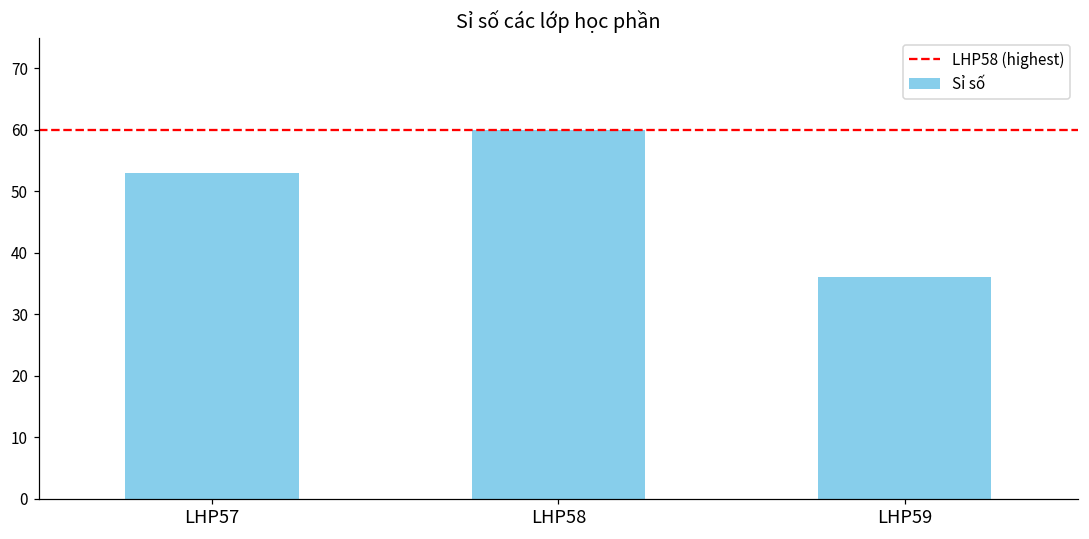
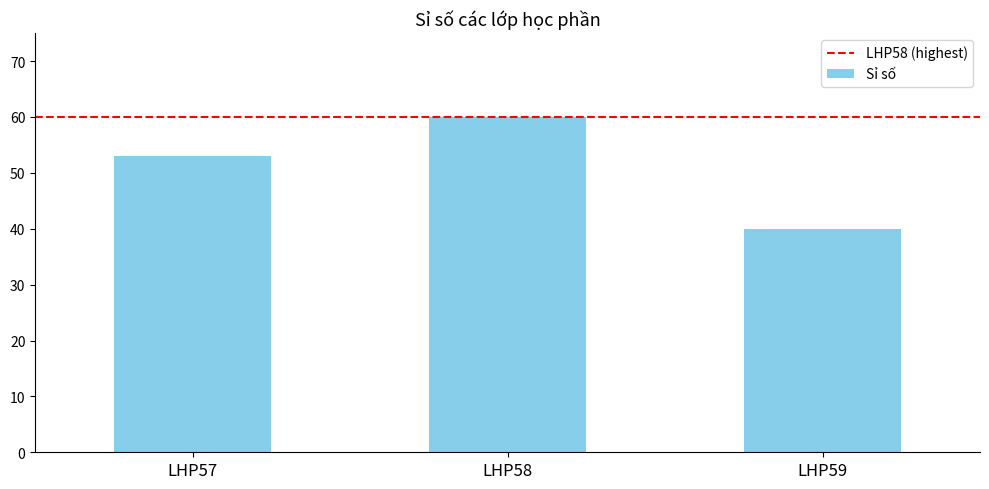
LHP59: 36 -> 40
